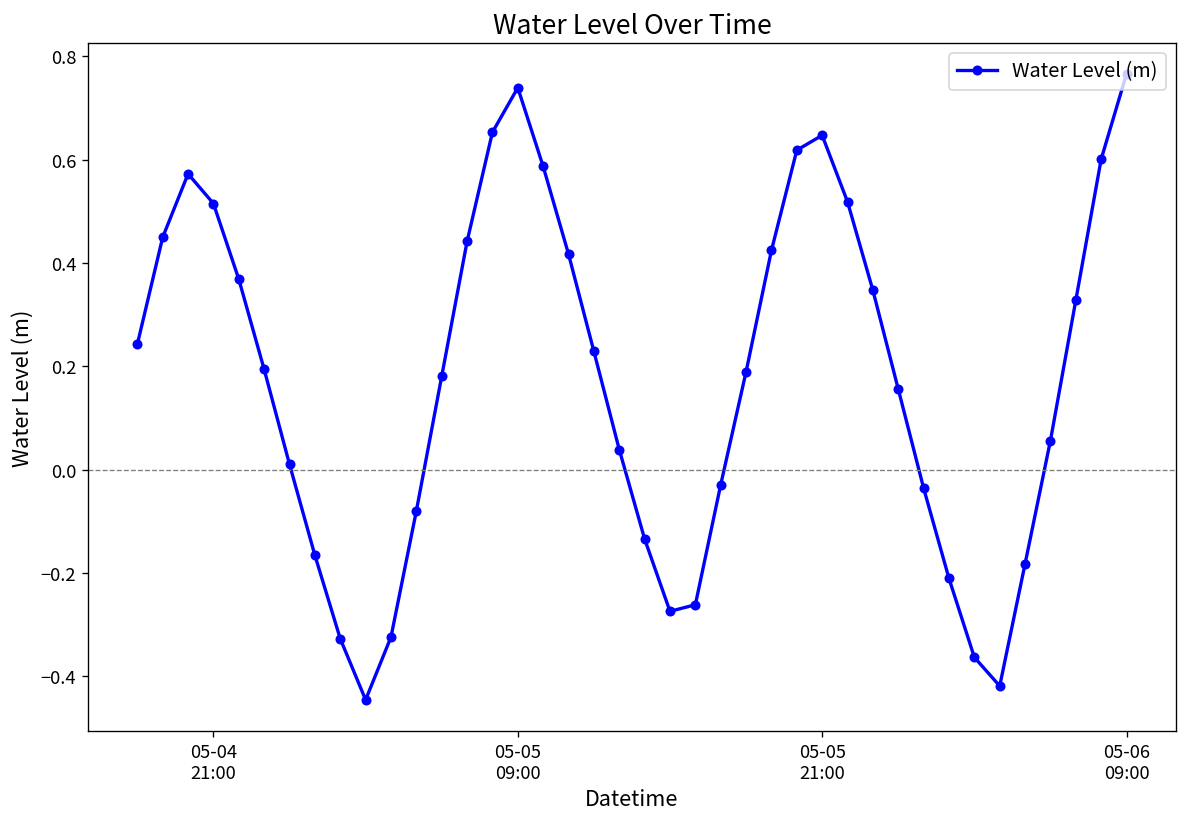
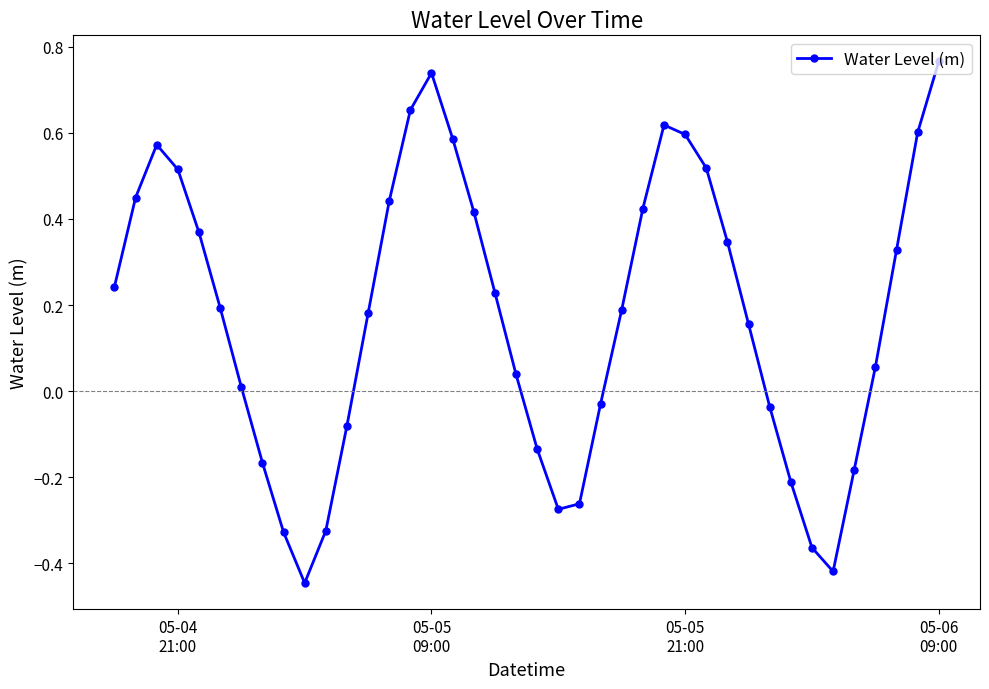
05-05 21:00: 0.65 -> 0.60
